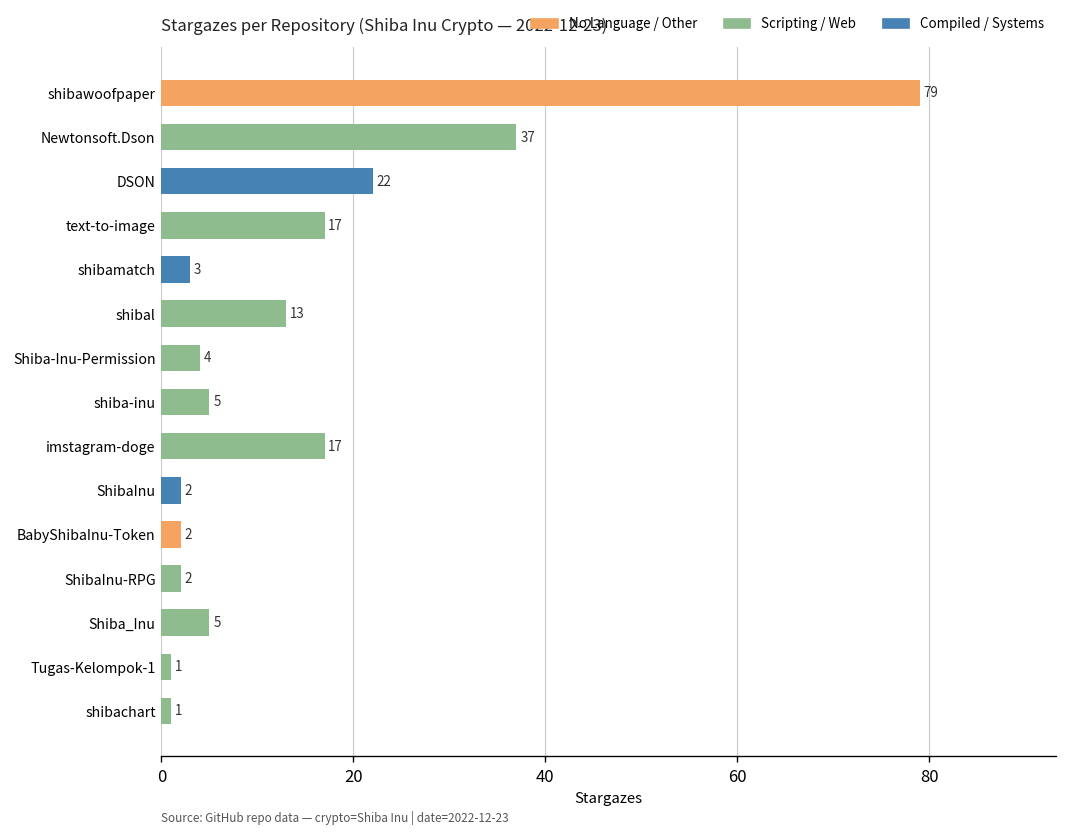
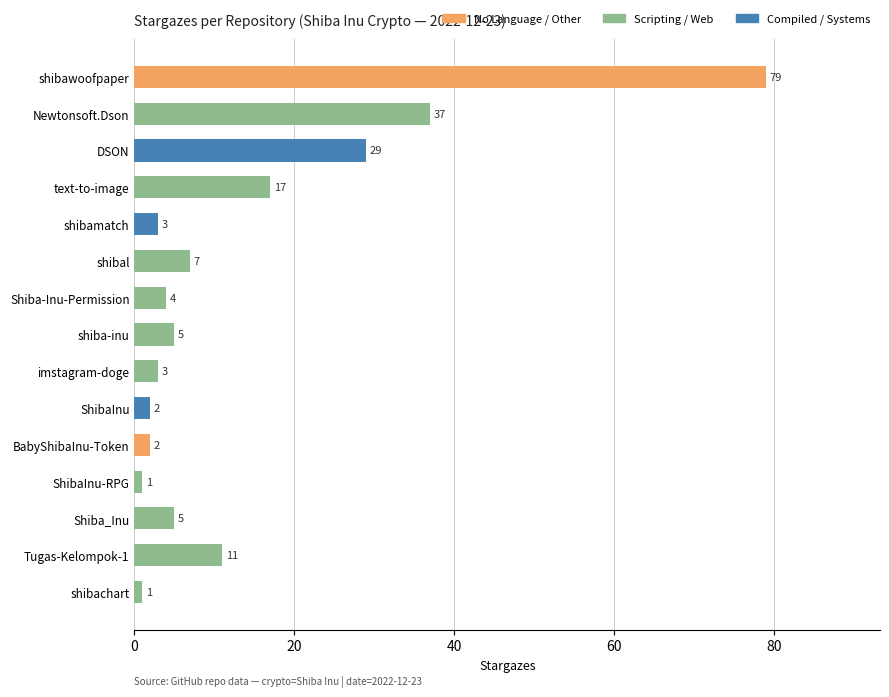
DSON: 22 -> 29
shibal: 13 -> 7
imstagram-doge: 17 -> 3
ShibaInu-RPG: 2 -> 1
Tugas-Kelompok-1: 1 -> 11
